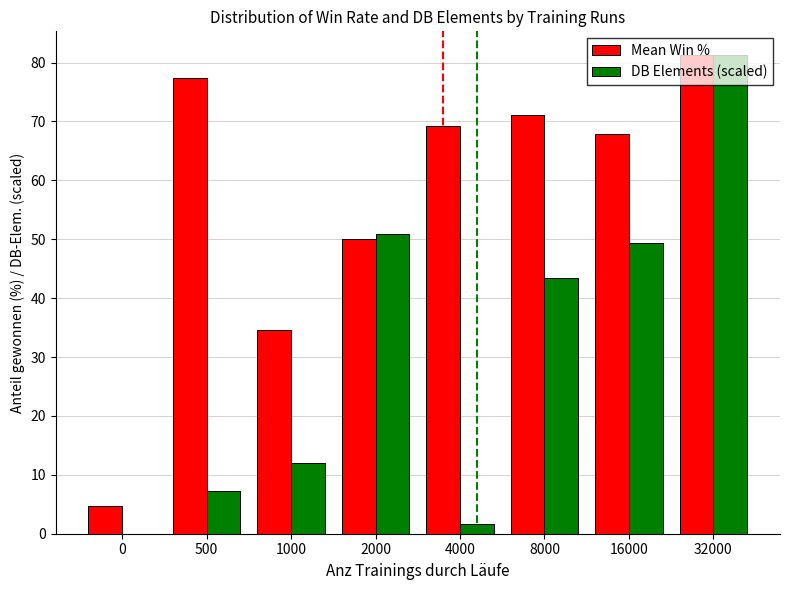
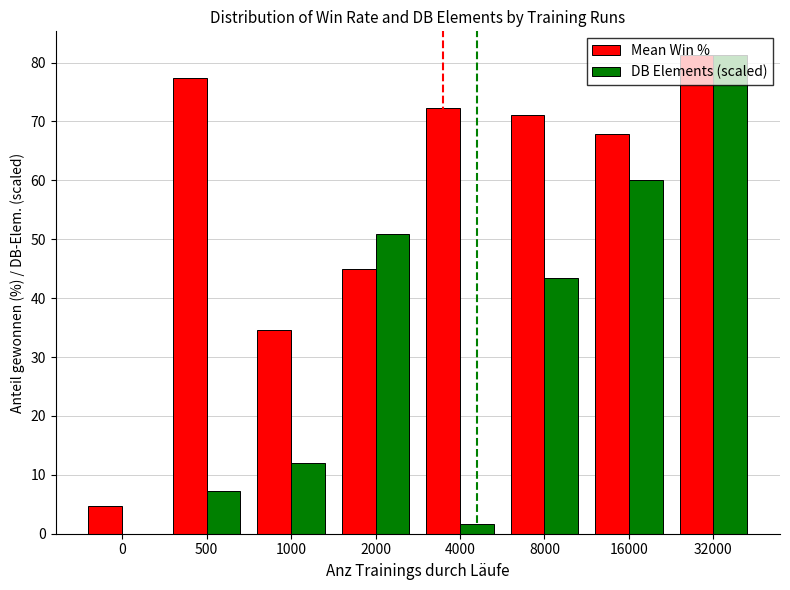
Mean Win %, 2000: 50 -> 45
Mean Win %, 4000: 69 -> 72
DB Elements (scaled), 16000: 49 -> 60
